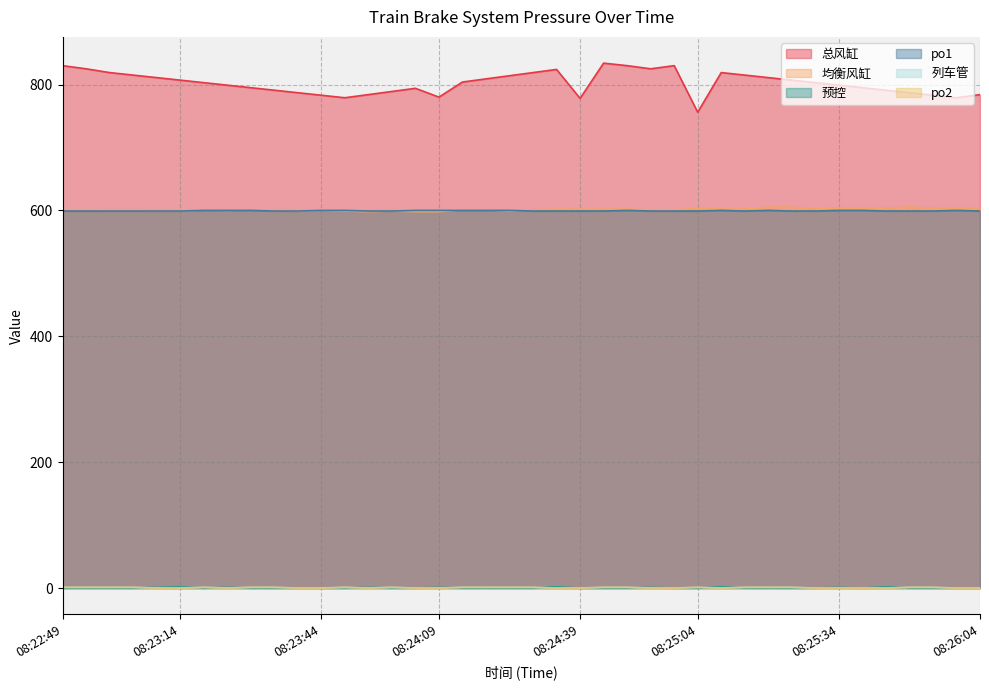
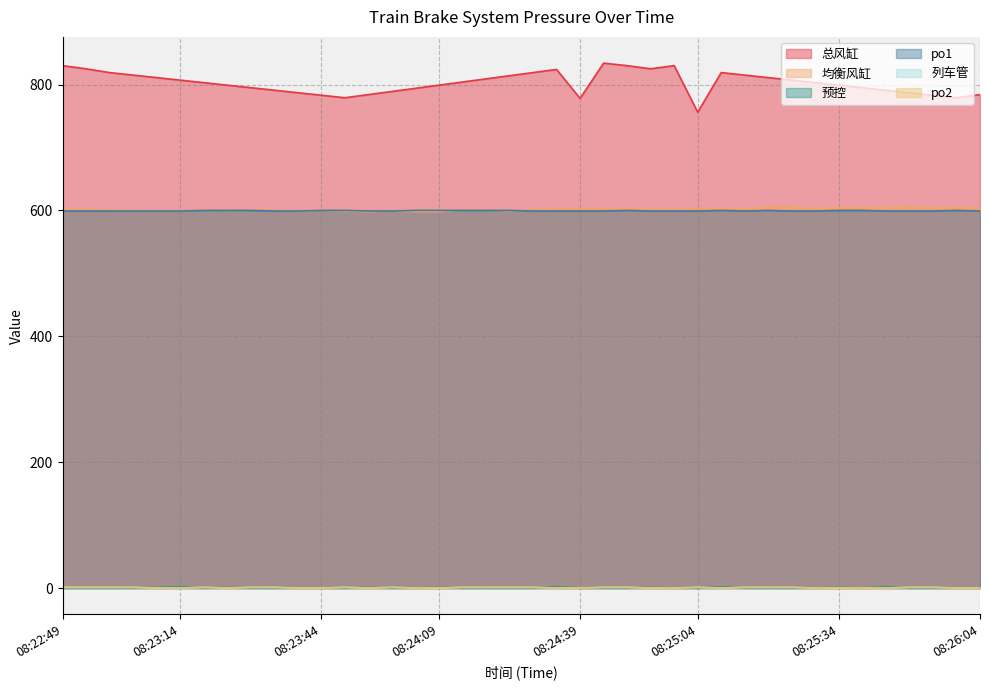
总风缸, 08:24:09: 780 -> 800
